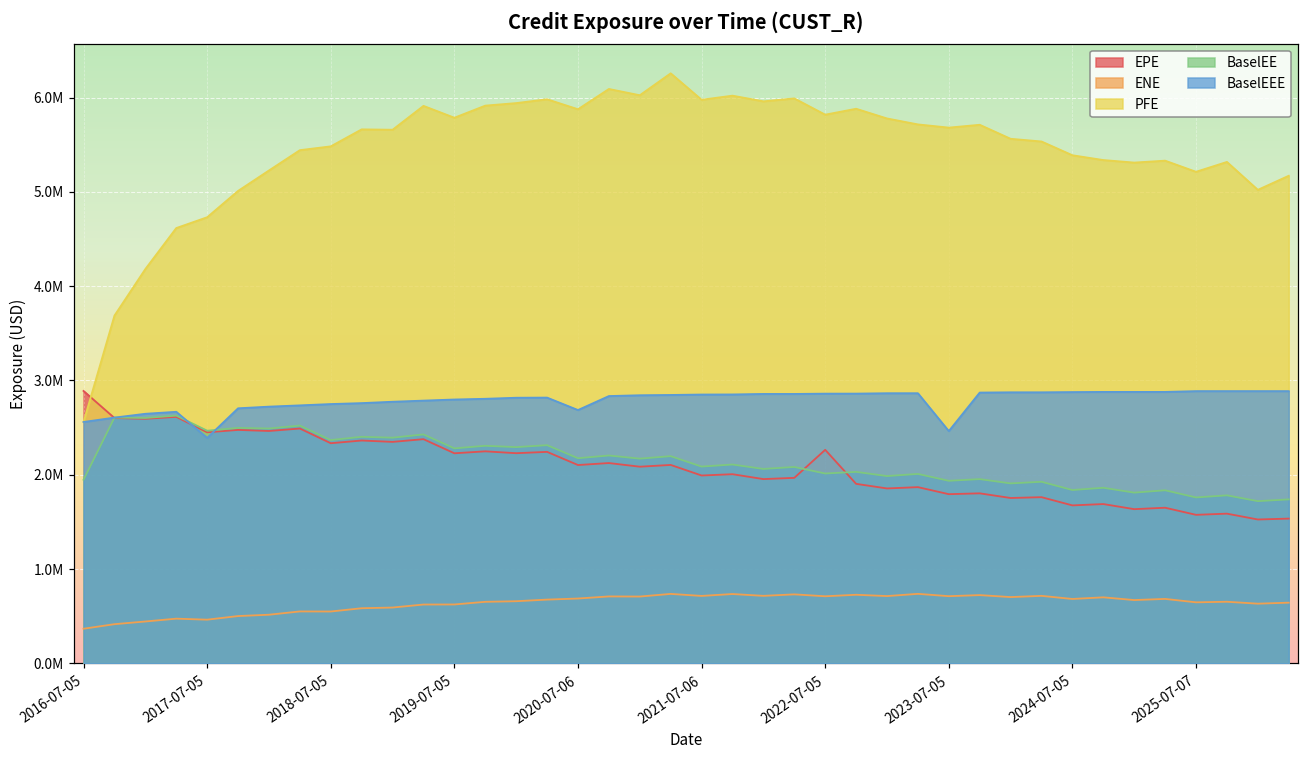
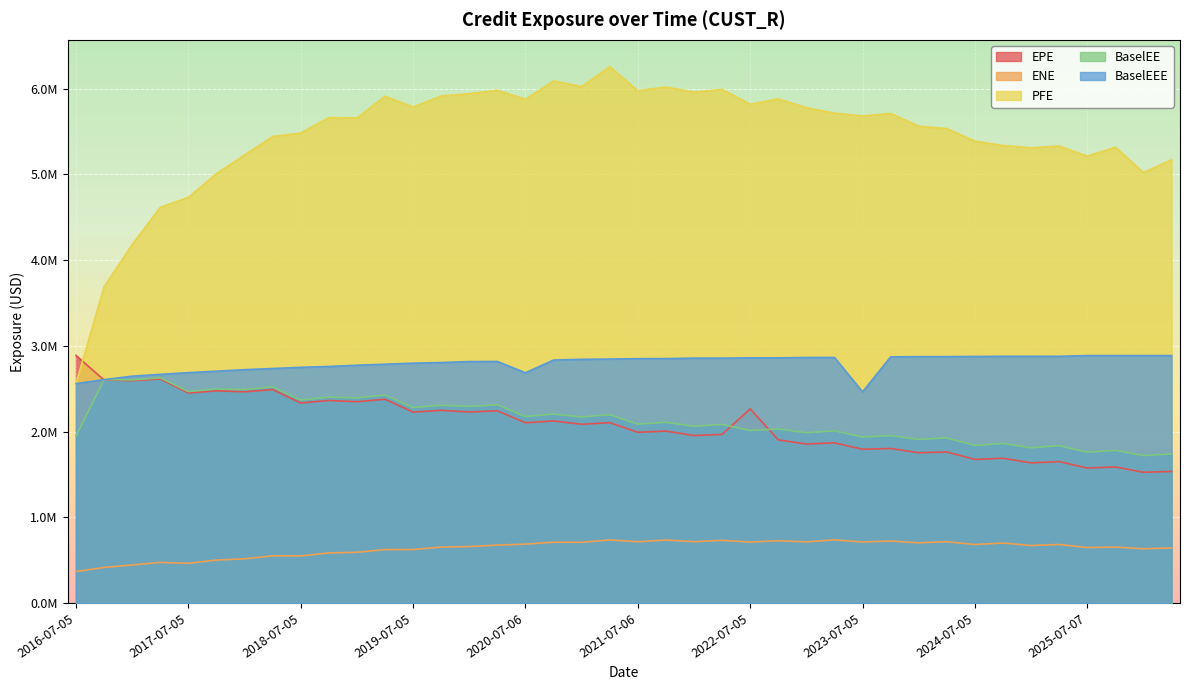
BaselEEE, 2017-07-05: 2400000 -> 2700000
